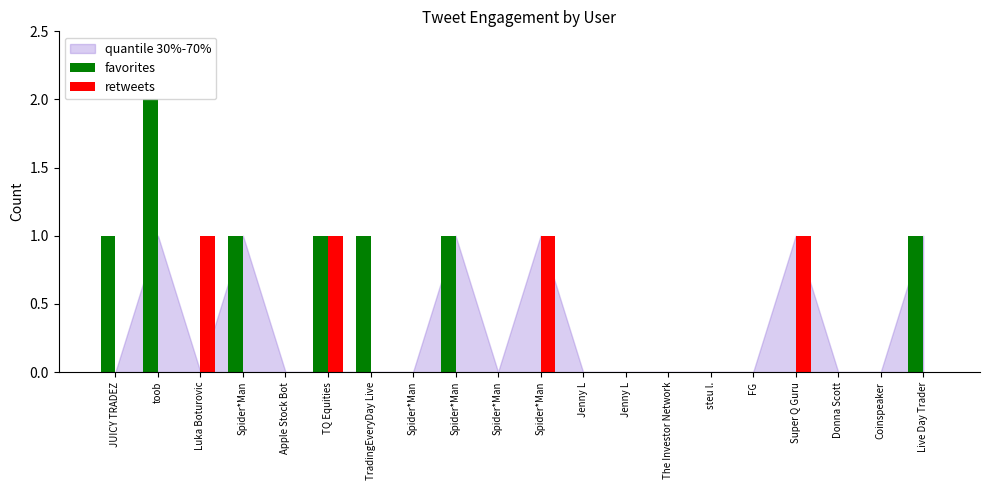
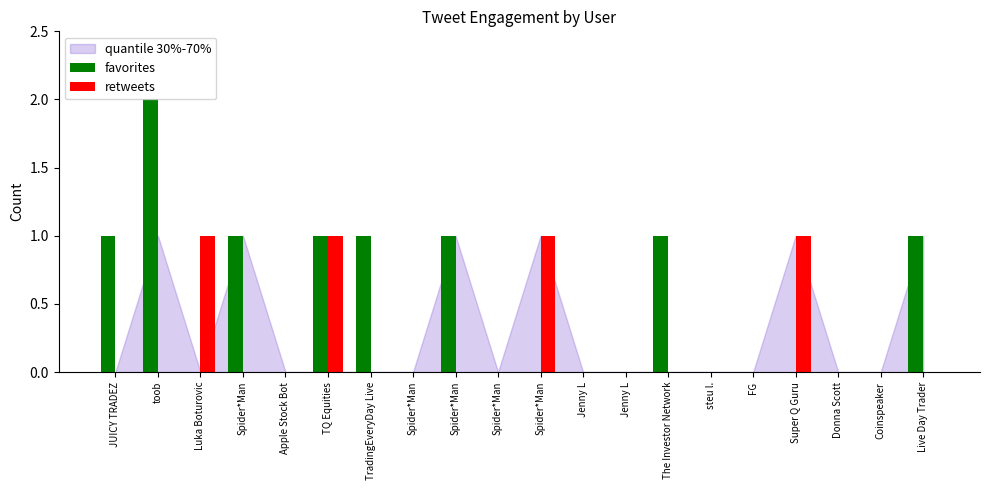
favorites, The Investor Network: 0 -> 1
